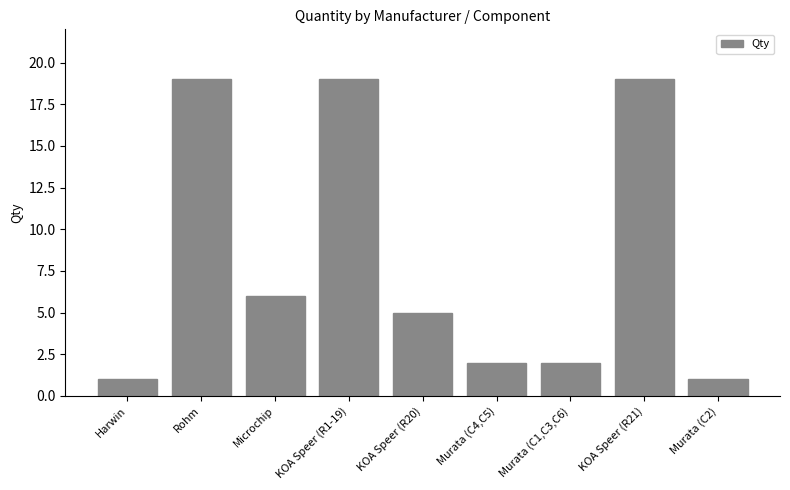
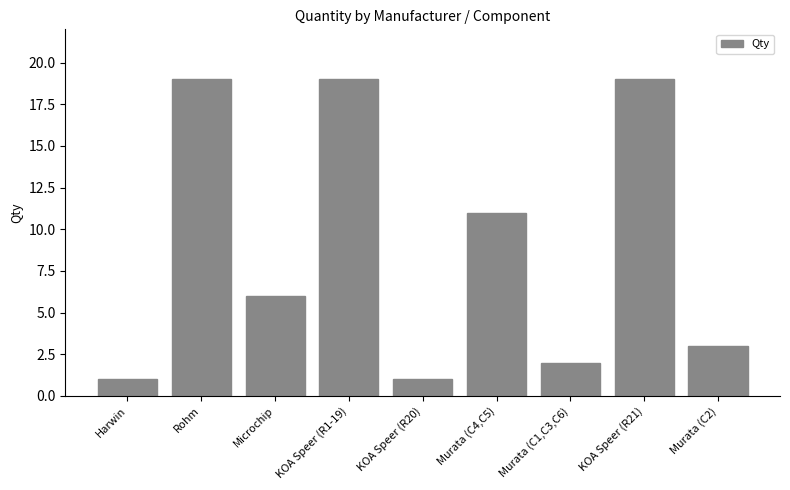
KOA Speer (R20): 5 -> 1
Murata (C4,C5): 2 -> 11
Murata (C2): 1 -> 3
